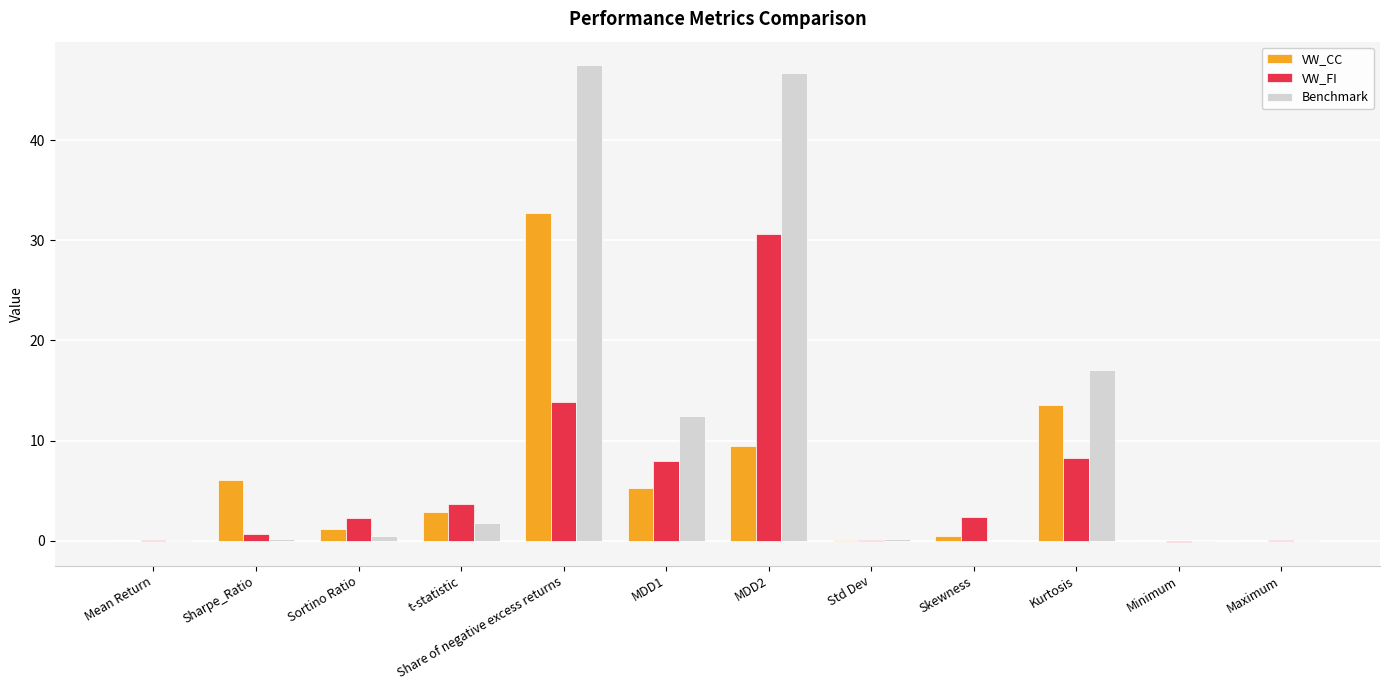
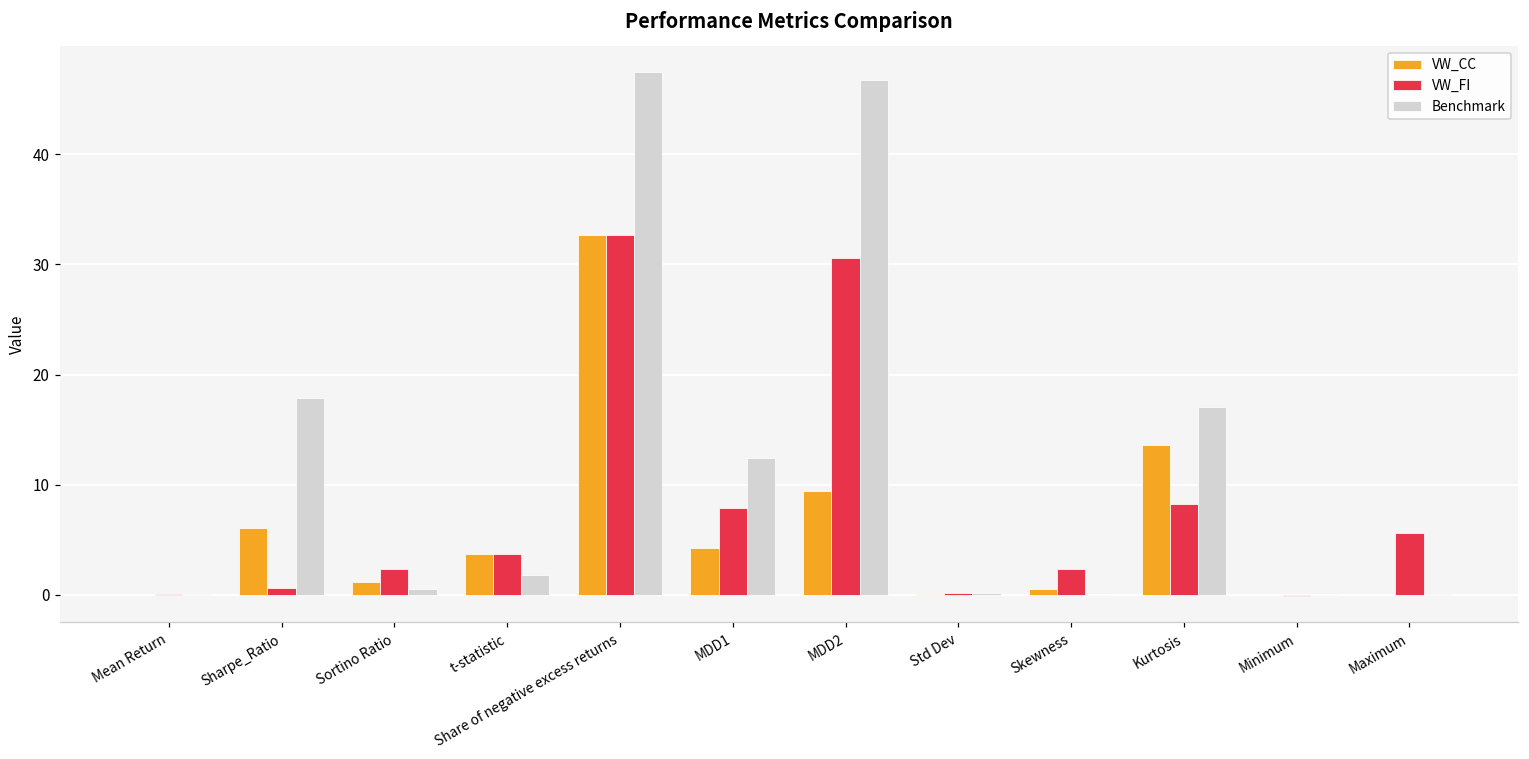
Benchmark, Sharpe_Ratio: 0.2 -> 17.9
VW_CC, t-statistic: 2.9 -> 3.7
VW_FI, Share of negative excess returns: 13.9 -> 32.7
VW_CC, MDD1: 5.3 -> 4.3
VW_FI, Maximum: 0.1 -> 5.6
